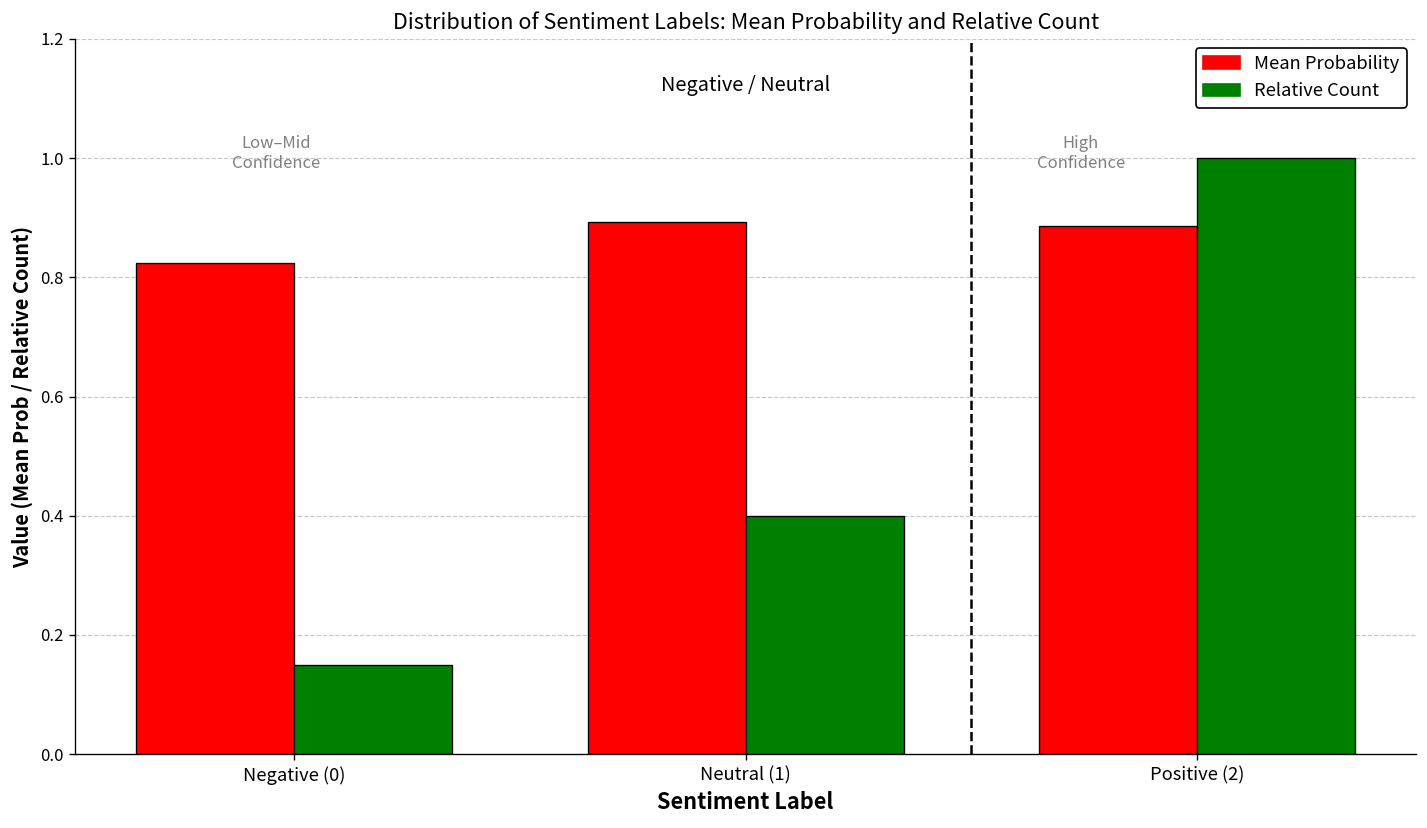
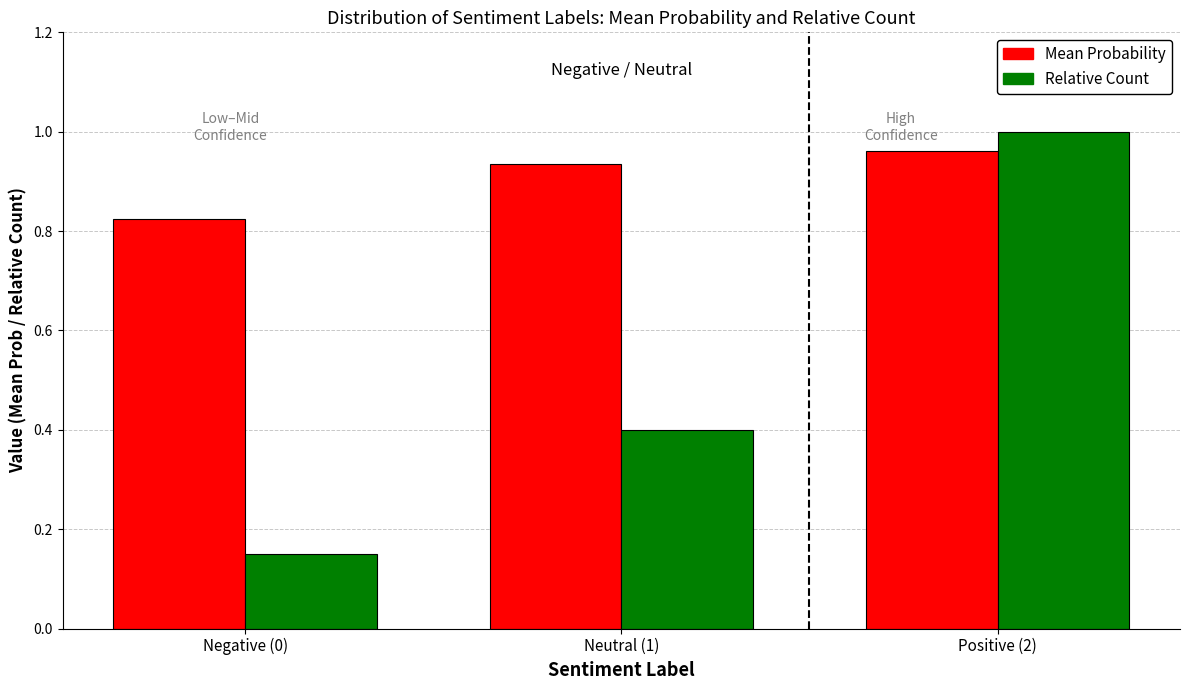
Mean Probability, Neutral (1): 0.89 -> 0.94
Mean Probability, Positive (2): 0.89 -> 0.96
